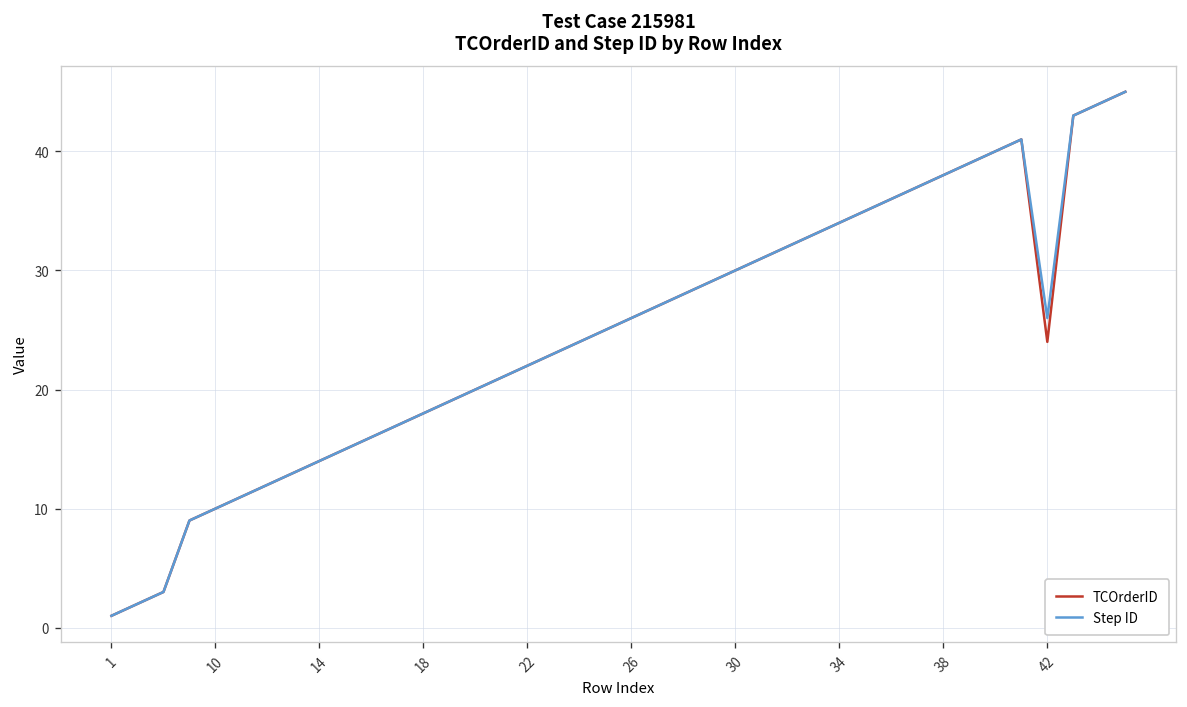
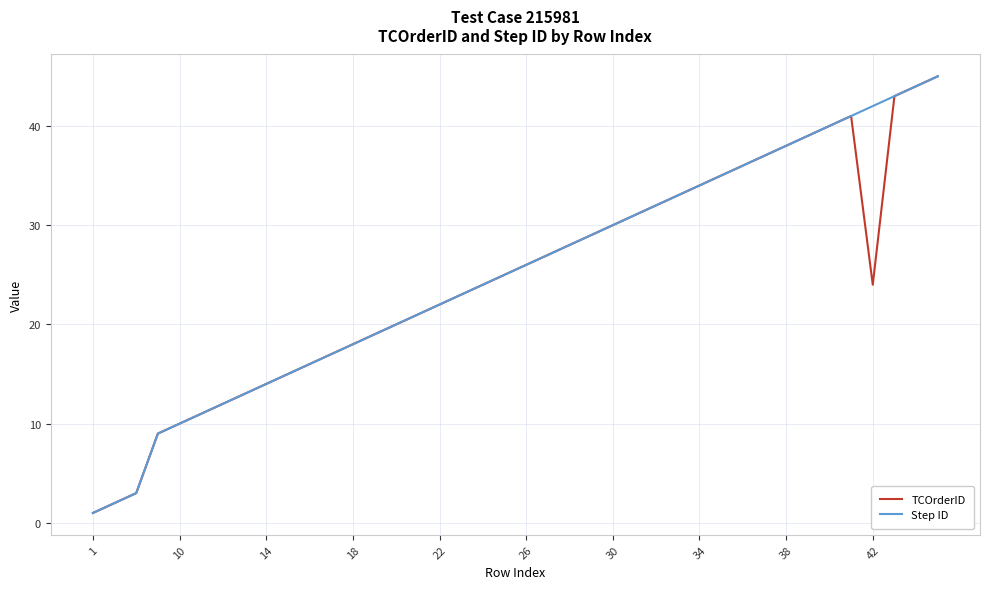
Step ID, 42: 26 -> 42
